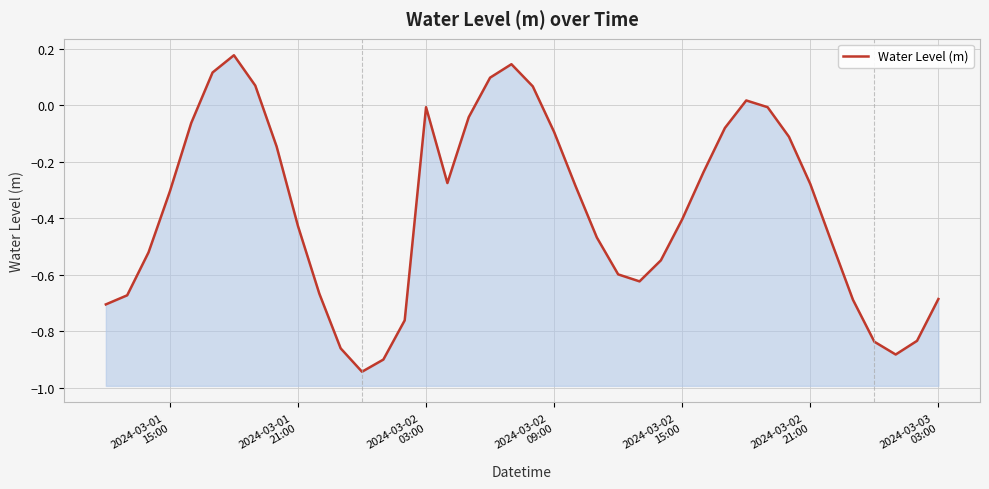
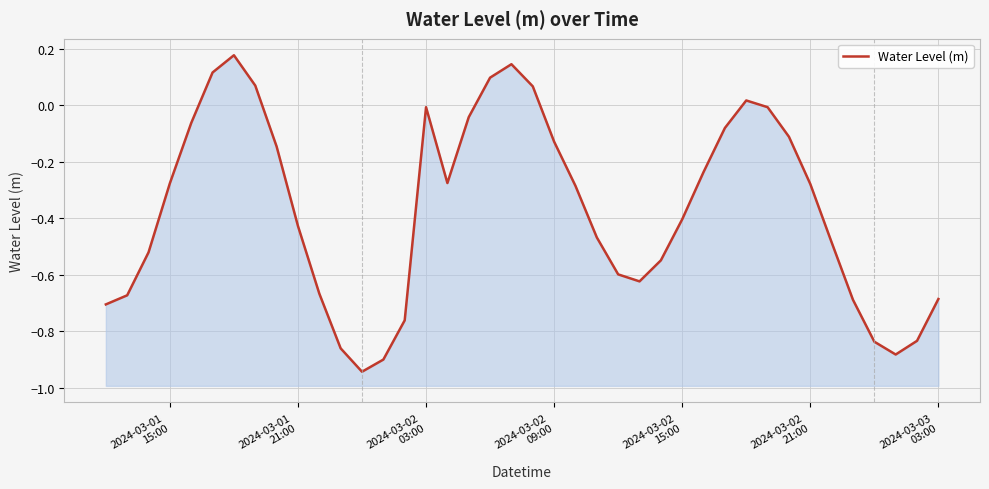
2024-03-01 15:00: -0.30 -> -0.28
2024-03-02 09:00: -0.09 -> -0.13
